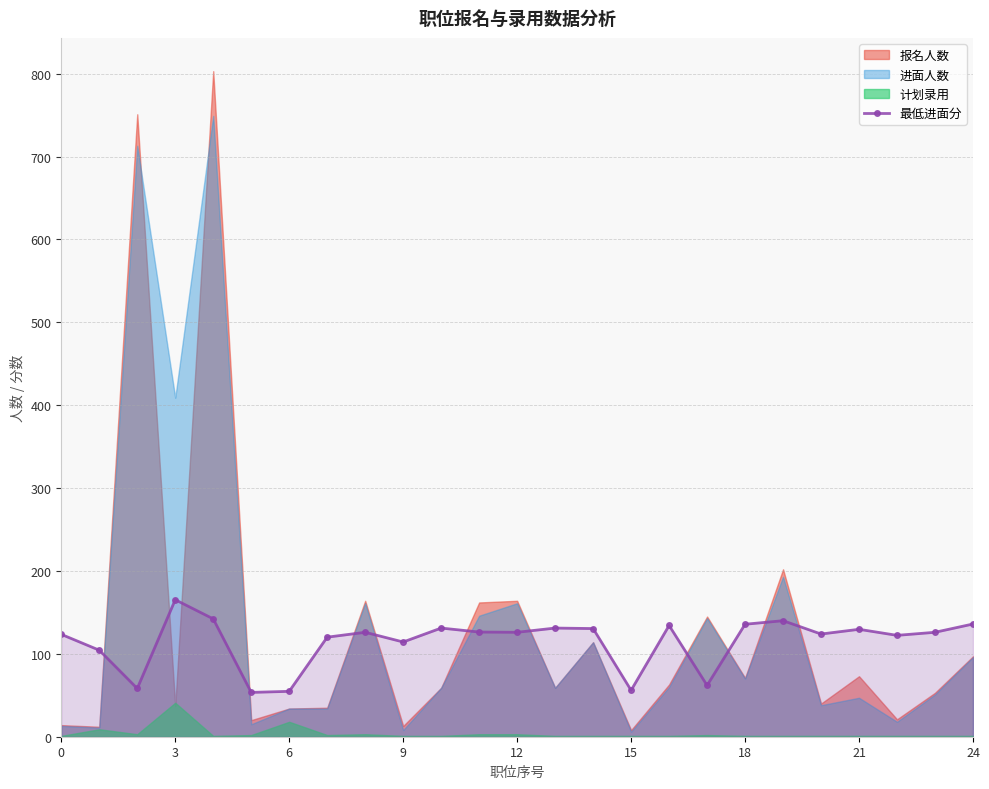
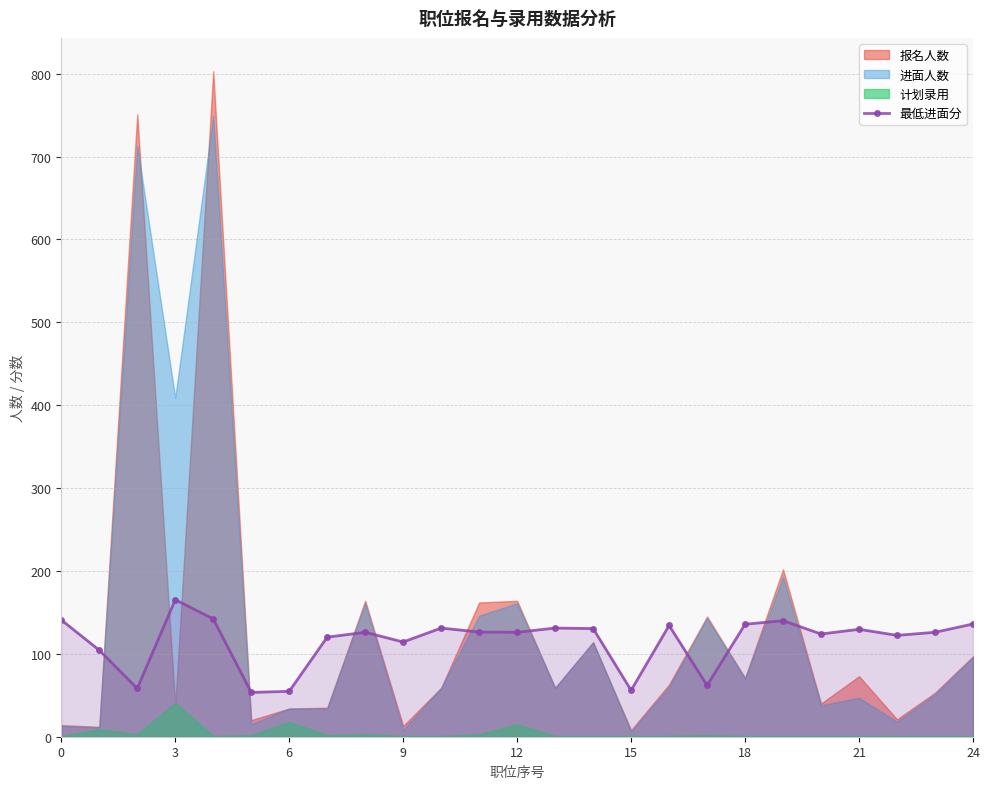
最低进面分, 0: 120 -> 140
计划录用, 12: 0 -> 20
